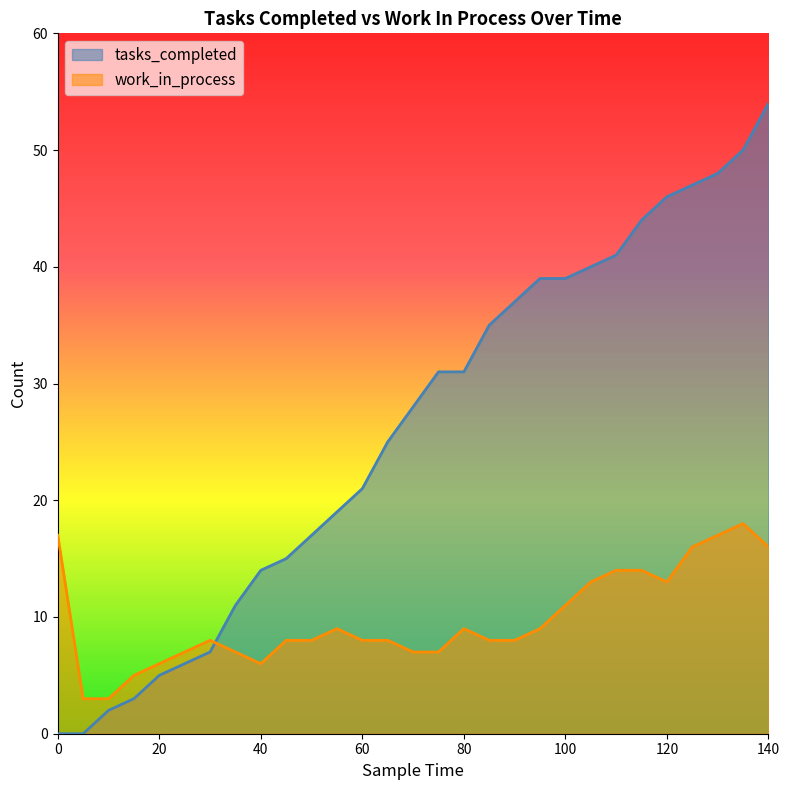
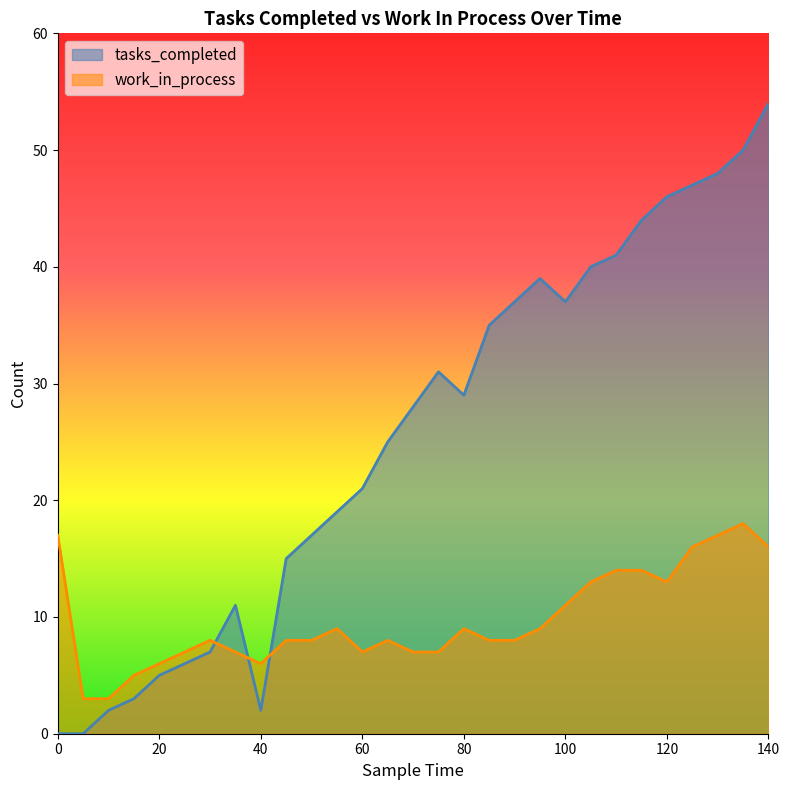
tasks_completed, 40: 14 -> 2
work_in_process, 60: 8 -> 7
tasks_completed, 80: 31 -> 29
tasks_completed, 100: 39 -> 37
